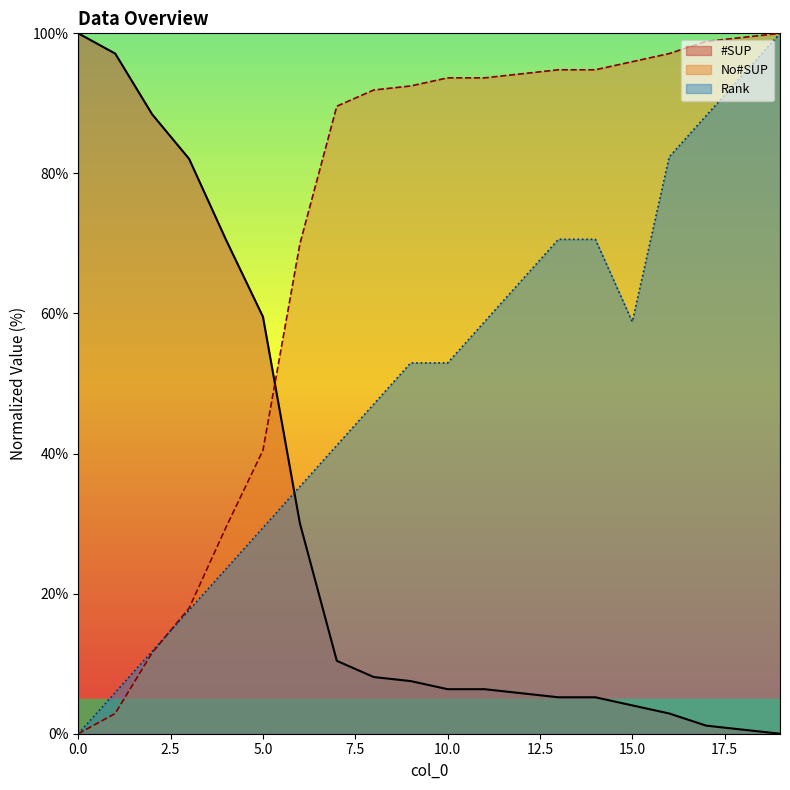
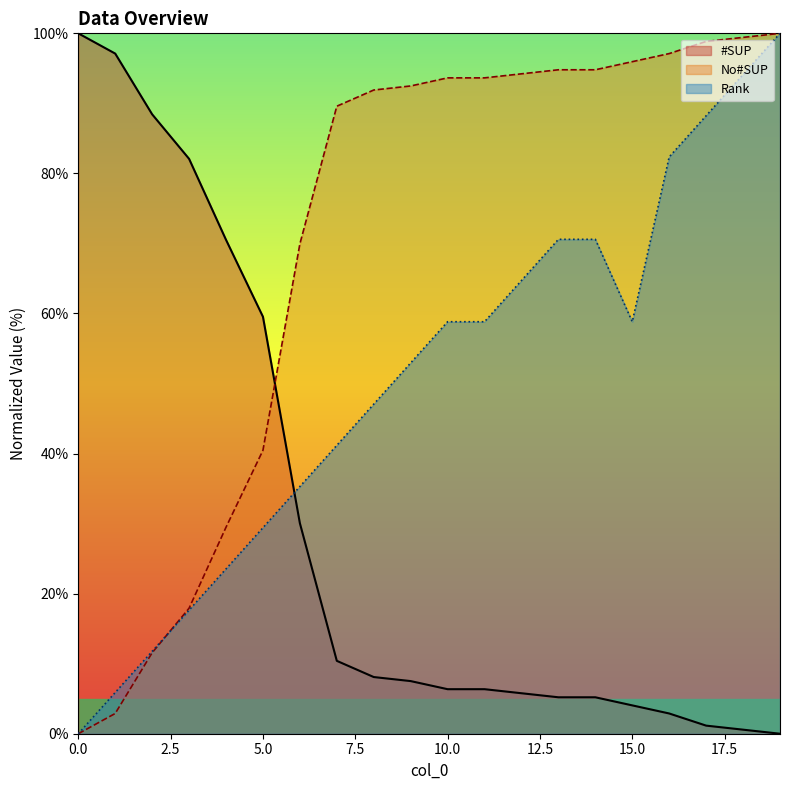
Rank, 10.0: 53% -> 59%
